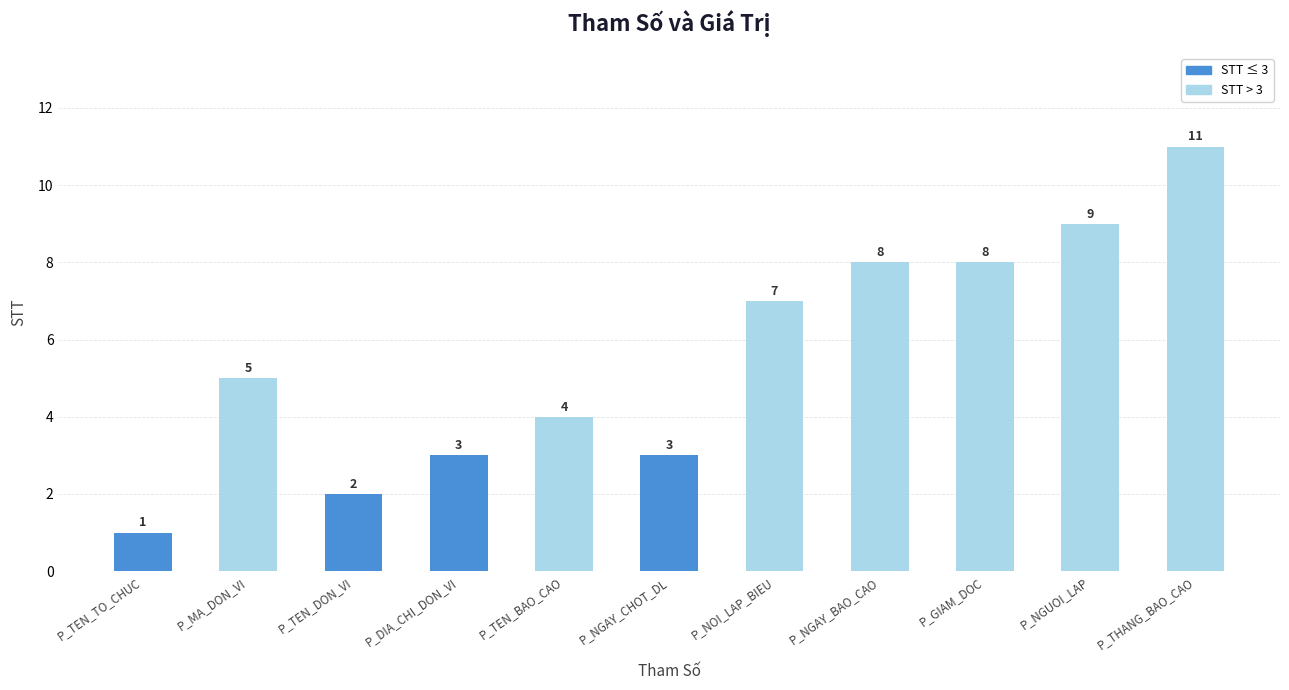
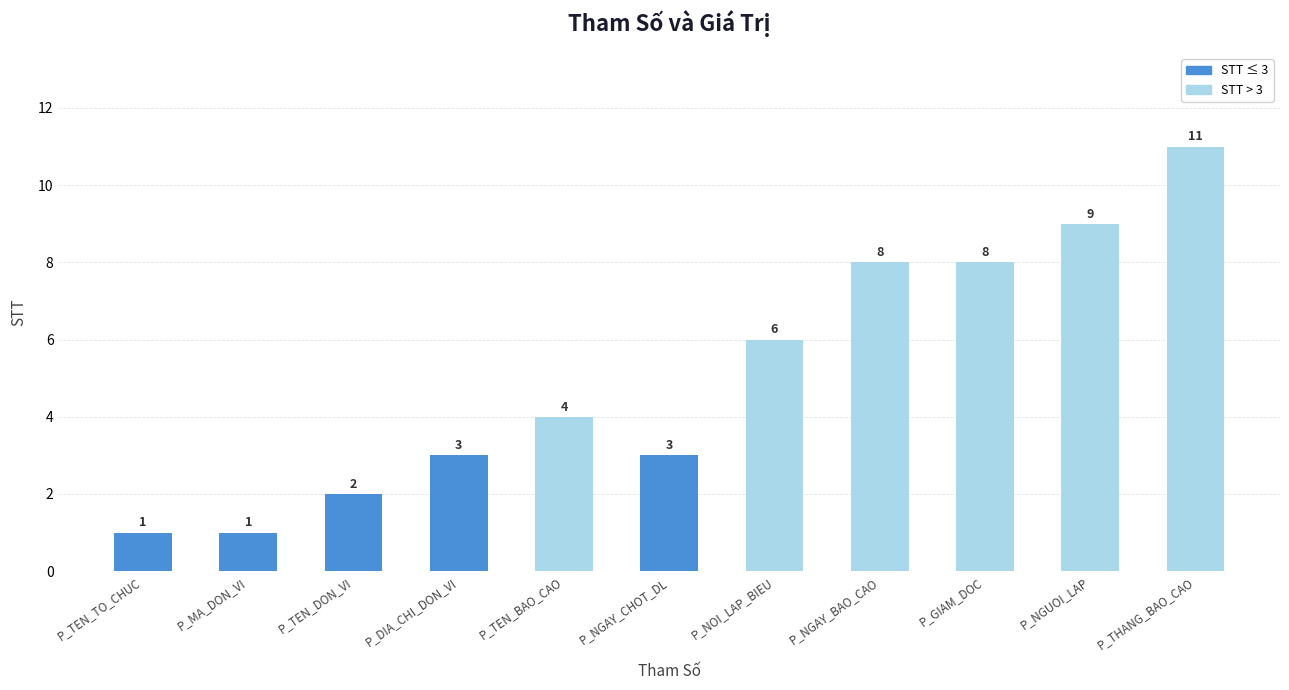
P_MA_DON_VI: 5 -> 1
P_NOI_LAP_BIEU: 7 -> 6
